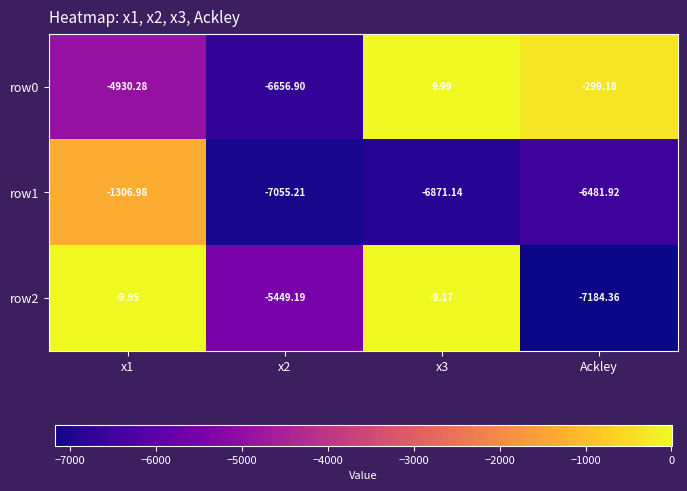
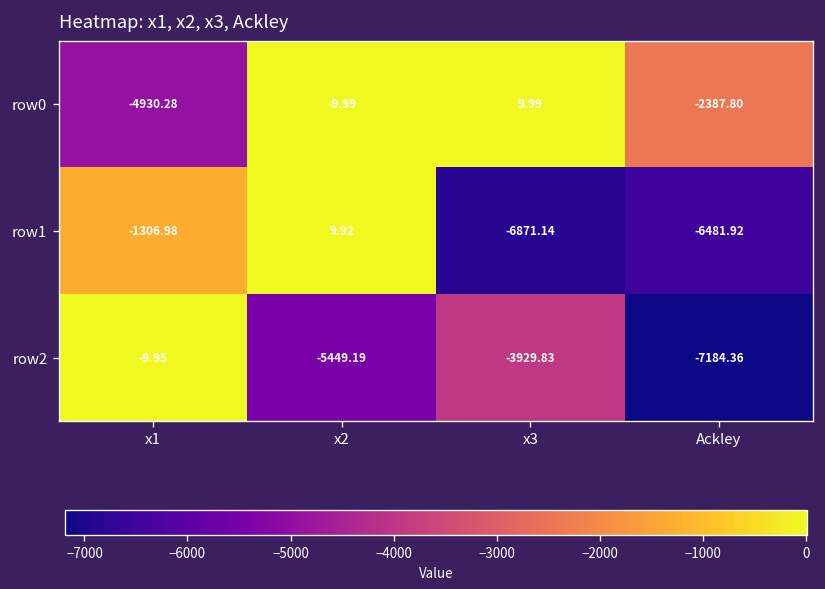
row0, x2: -6656.90 -> -9.99
row0, Ackley: -299.18 -> -2387.80
row1, x2: -7055.21 -> 9.92
row2, x3: -9.17 -> -3929.83
